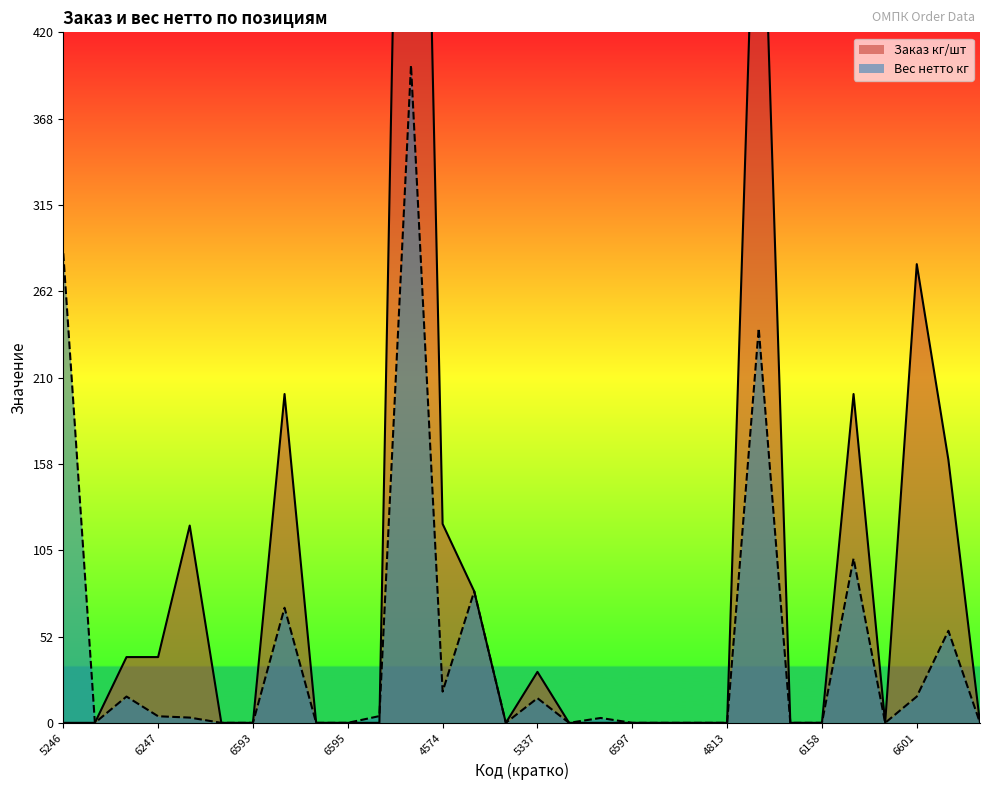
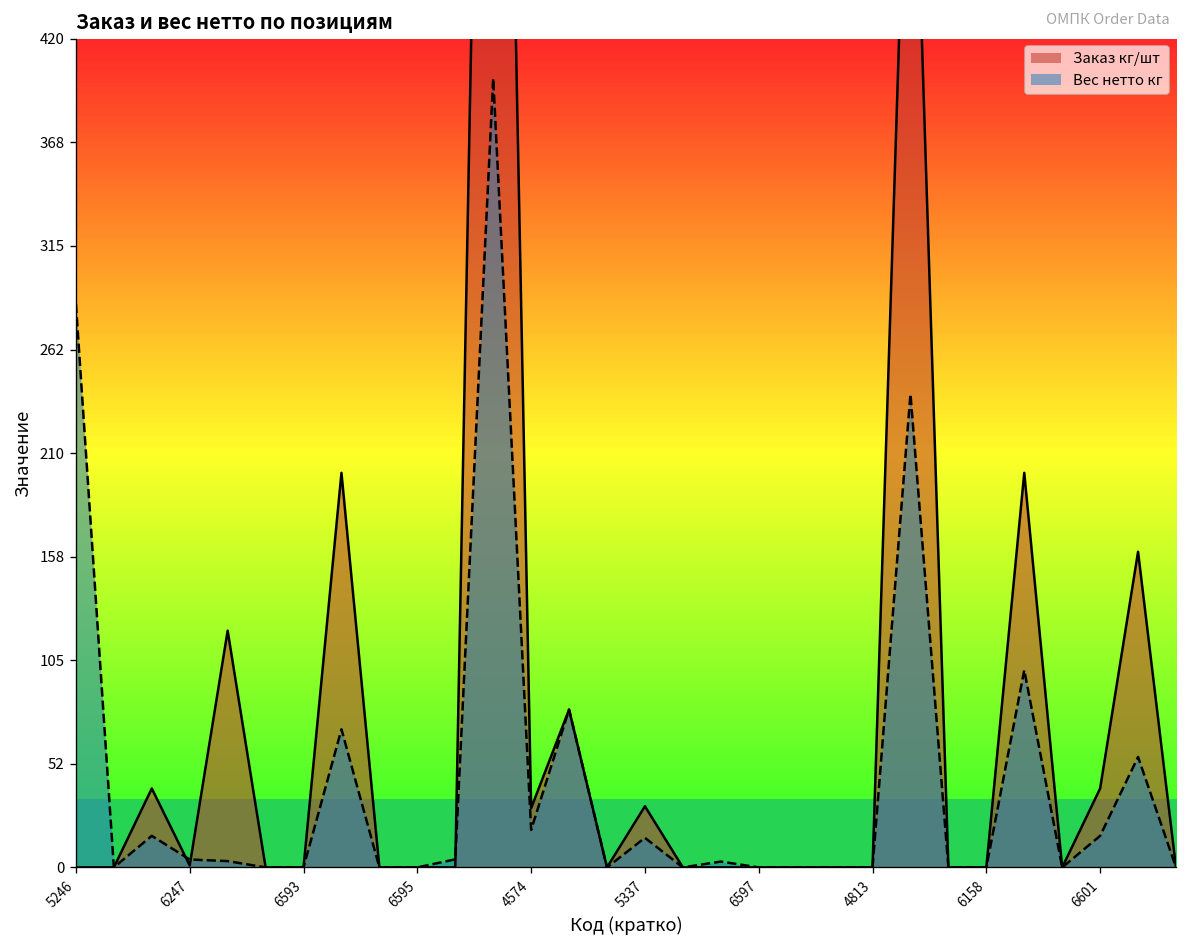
Заказ кг/шт, 6247: 40 -> 1
Заказ кг/шт, 4574: 121 -> 30
Заказ кг/шт, 6601: 279 -> 40
